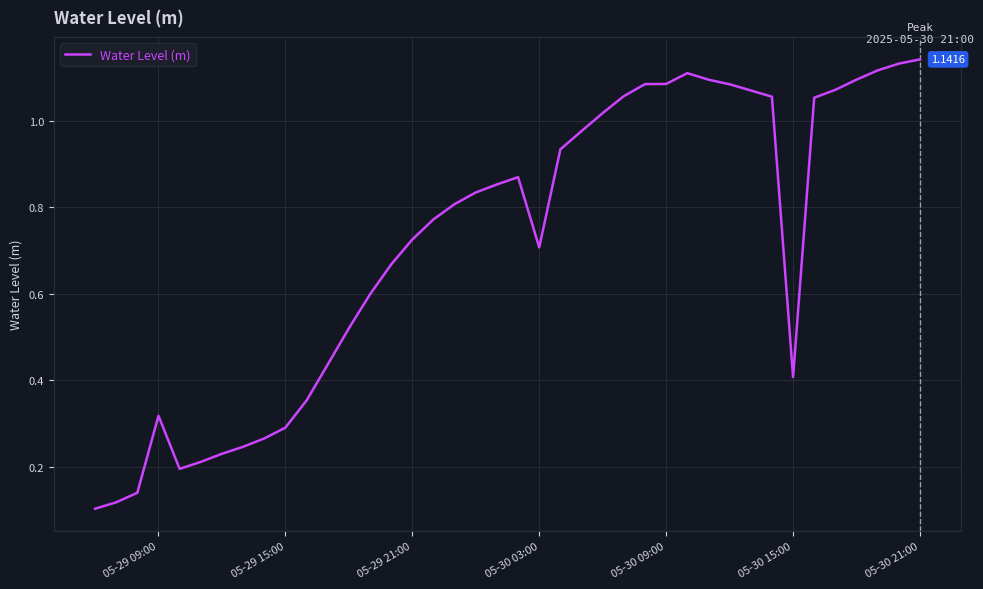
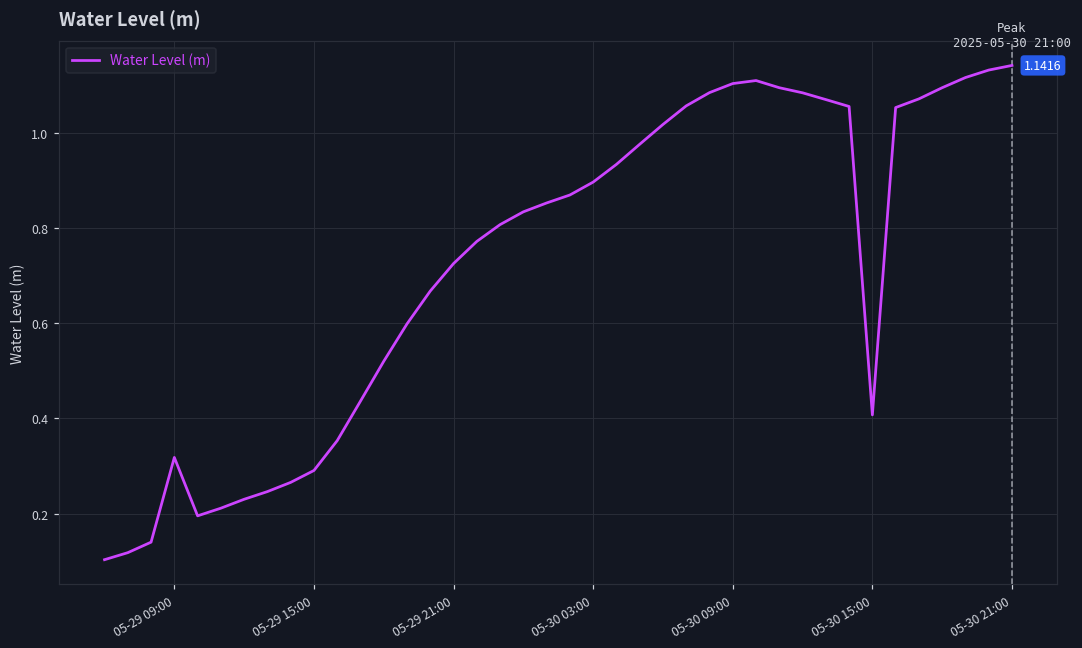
05-30 03:00: 0.71 -> 0.90
05-30 09:00: 1.08 -> 1.10
